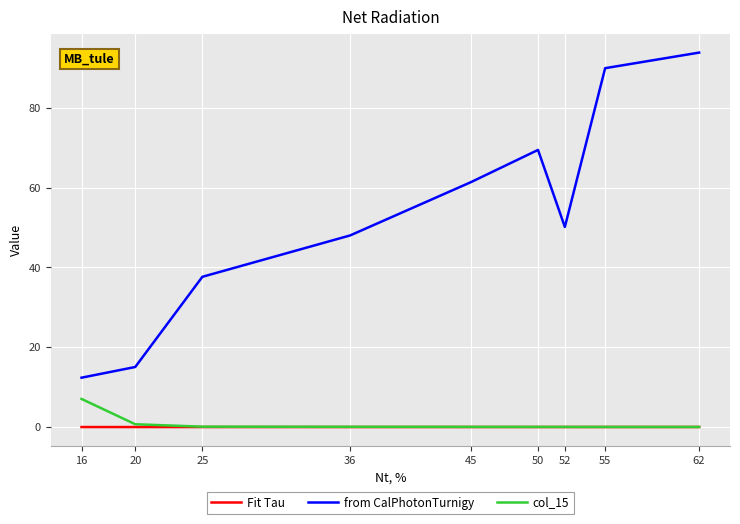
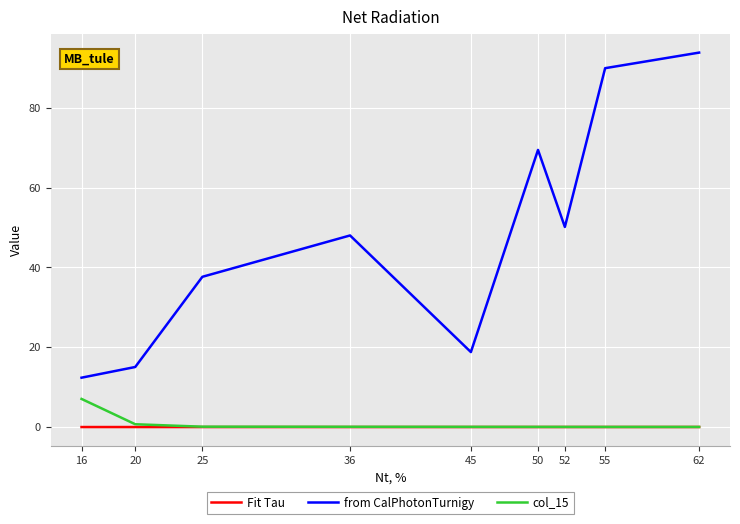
from CalPhotonTurnigy, 45: 61 -> 19
